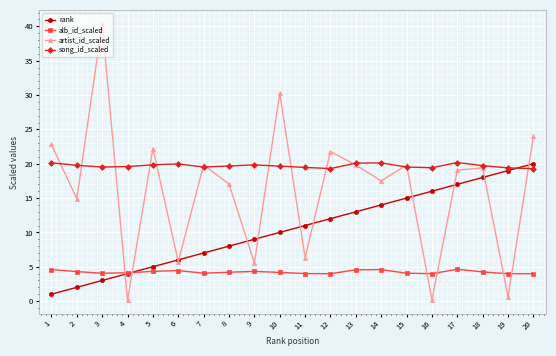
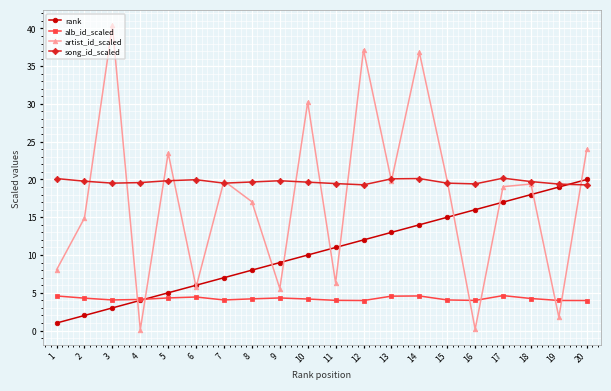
artist_id_scaled, 1: 23 -> 8
artist_id_scaled, 5: 22 -> 24
artist_id_scaled, 12: 22 -> 37
artist_id_scaled, 14: 17 -> 37
artist_id_scaled, 19: 1 -> 2
